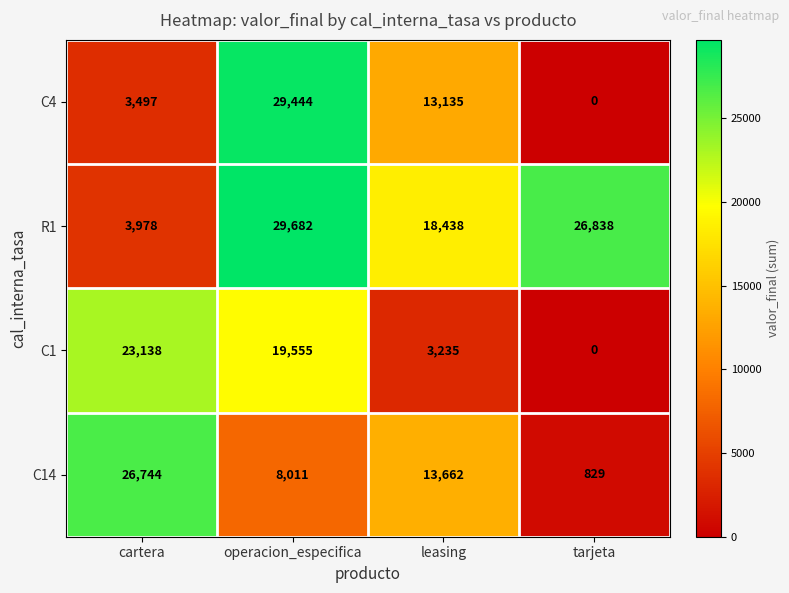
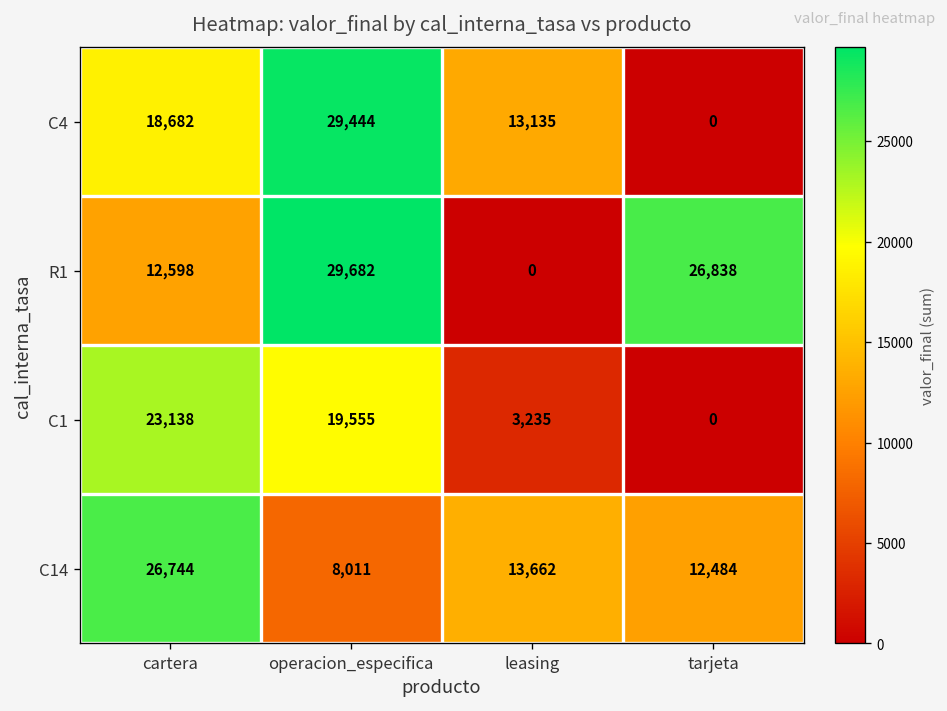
C4, cartera: 3,497 -> 18,682
R1, cartera: 3,978 -> 12,598
R1, leasing: 18,438 -> 0
C14, tarjeta: 829 -> 12,484
